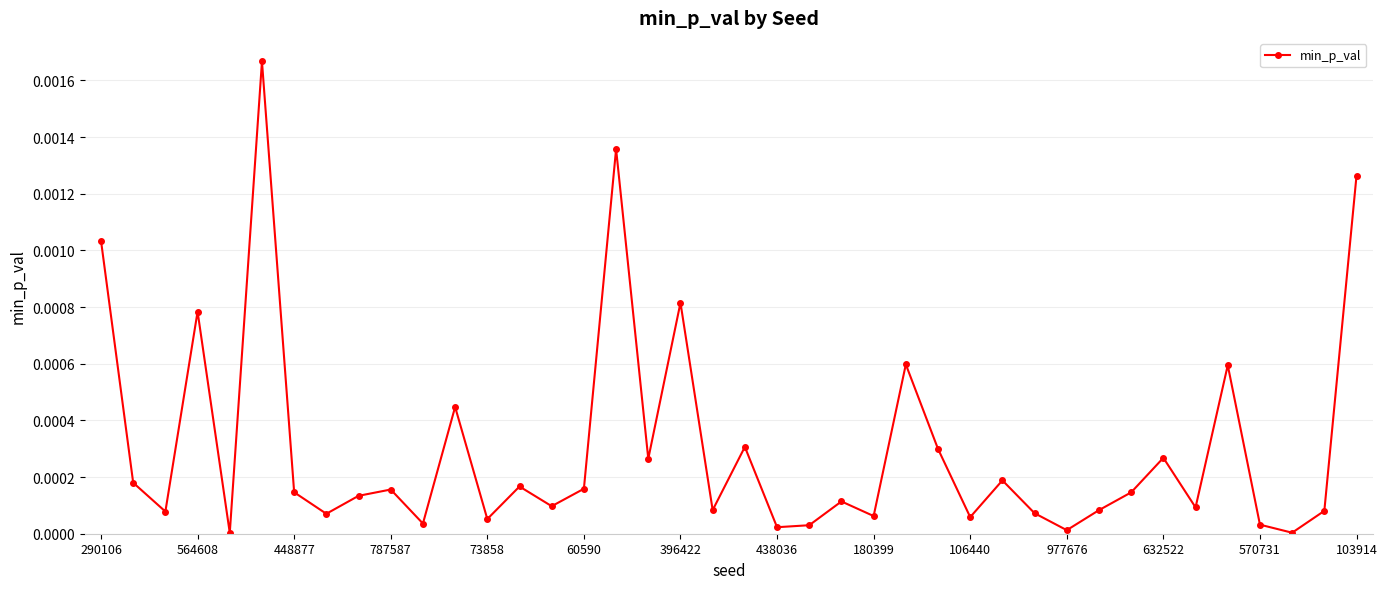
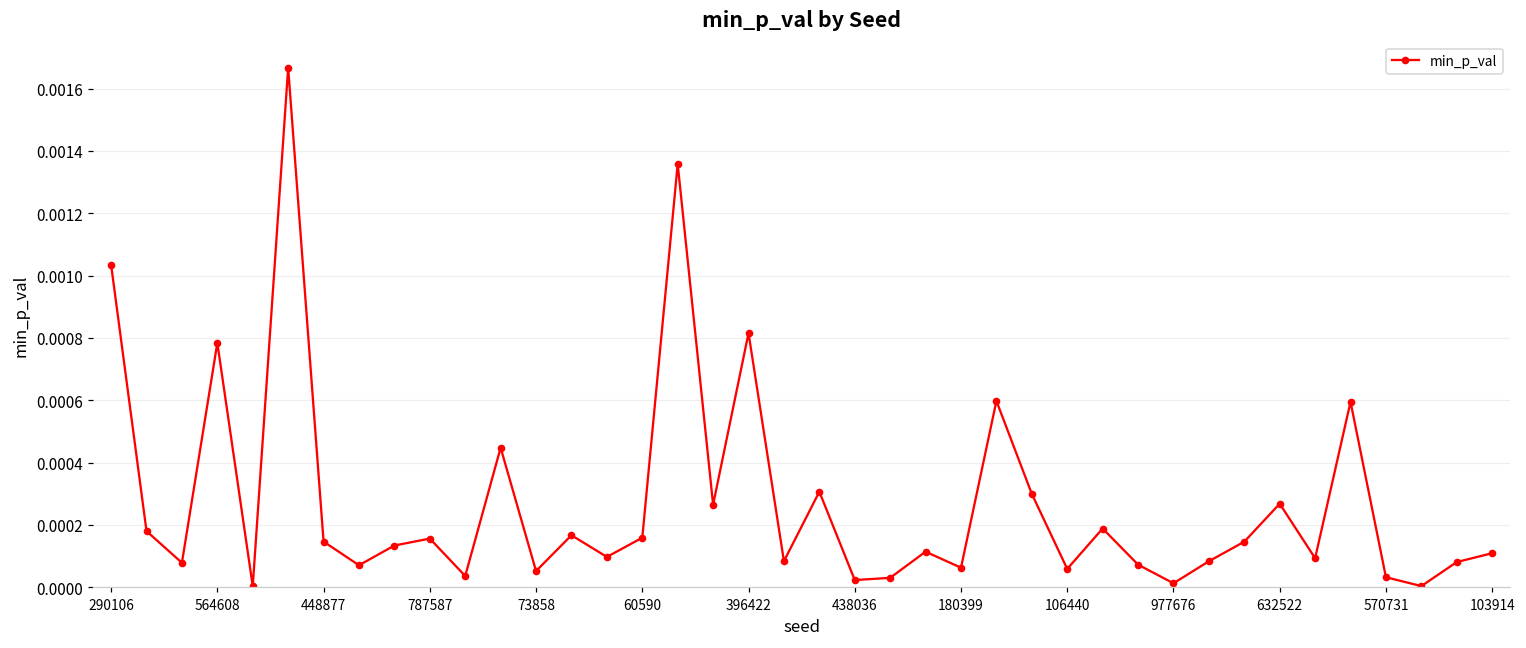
103914: 0.00126 -> 0.00011
